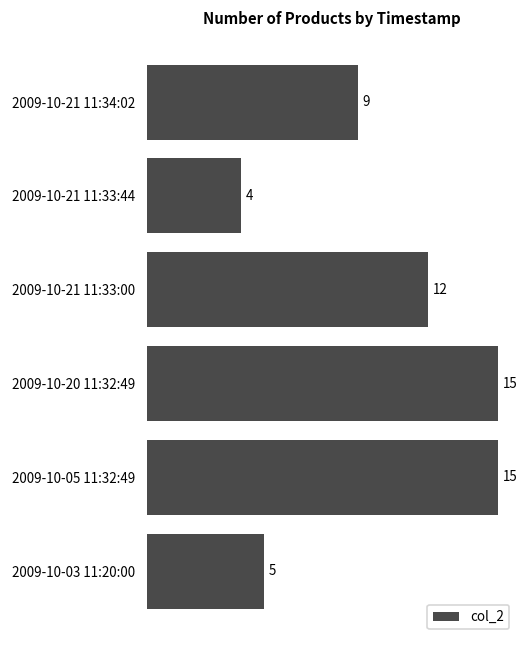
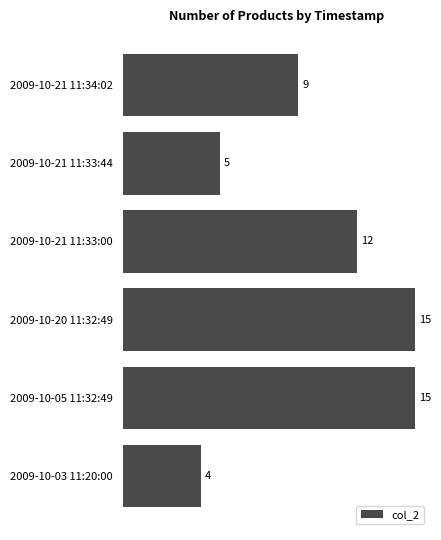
2009-10-21 11:33:44: 4 -> 5
2009-10-03 11:20:00: 5 -> 4
